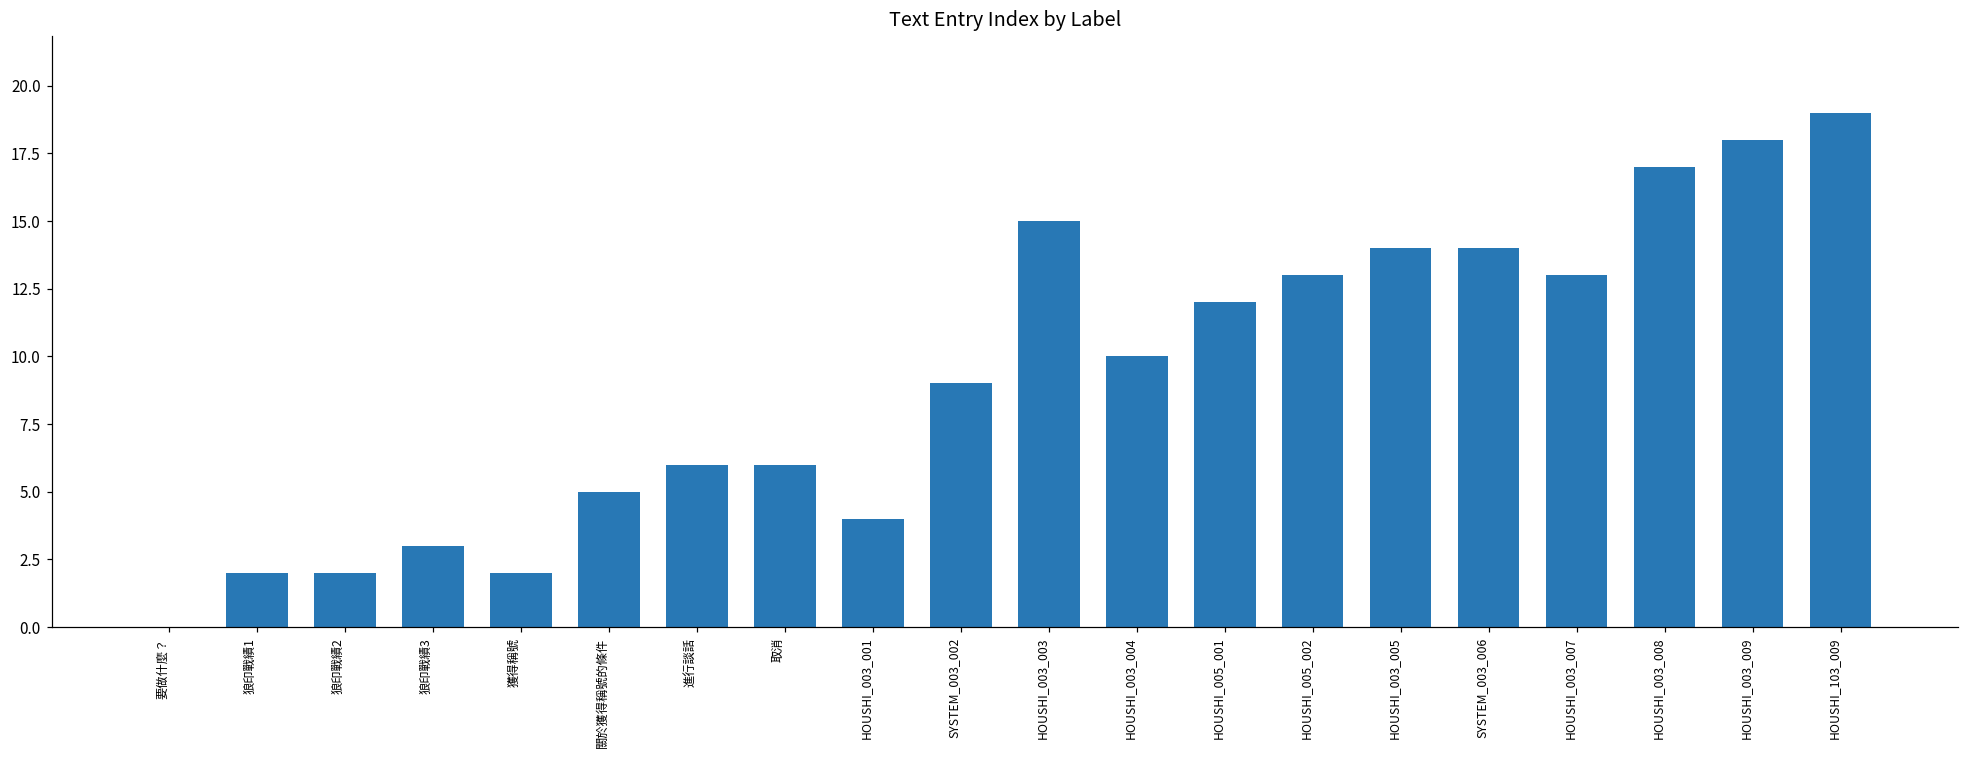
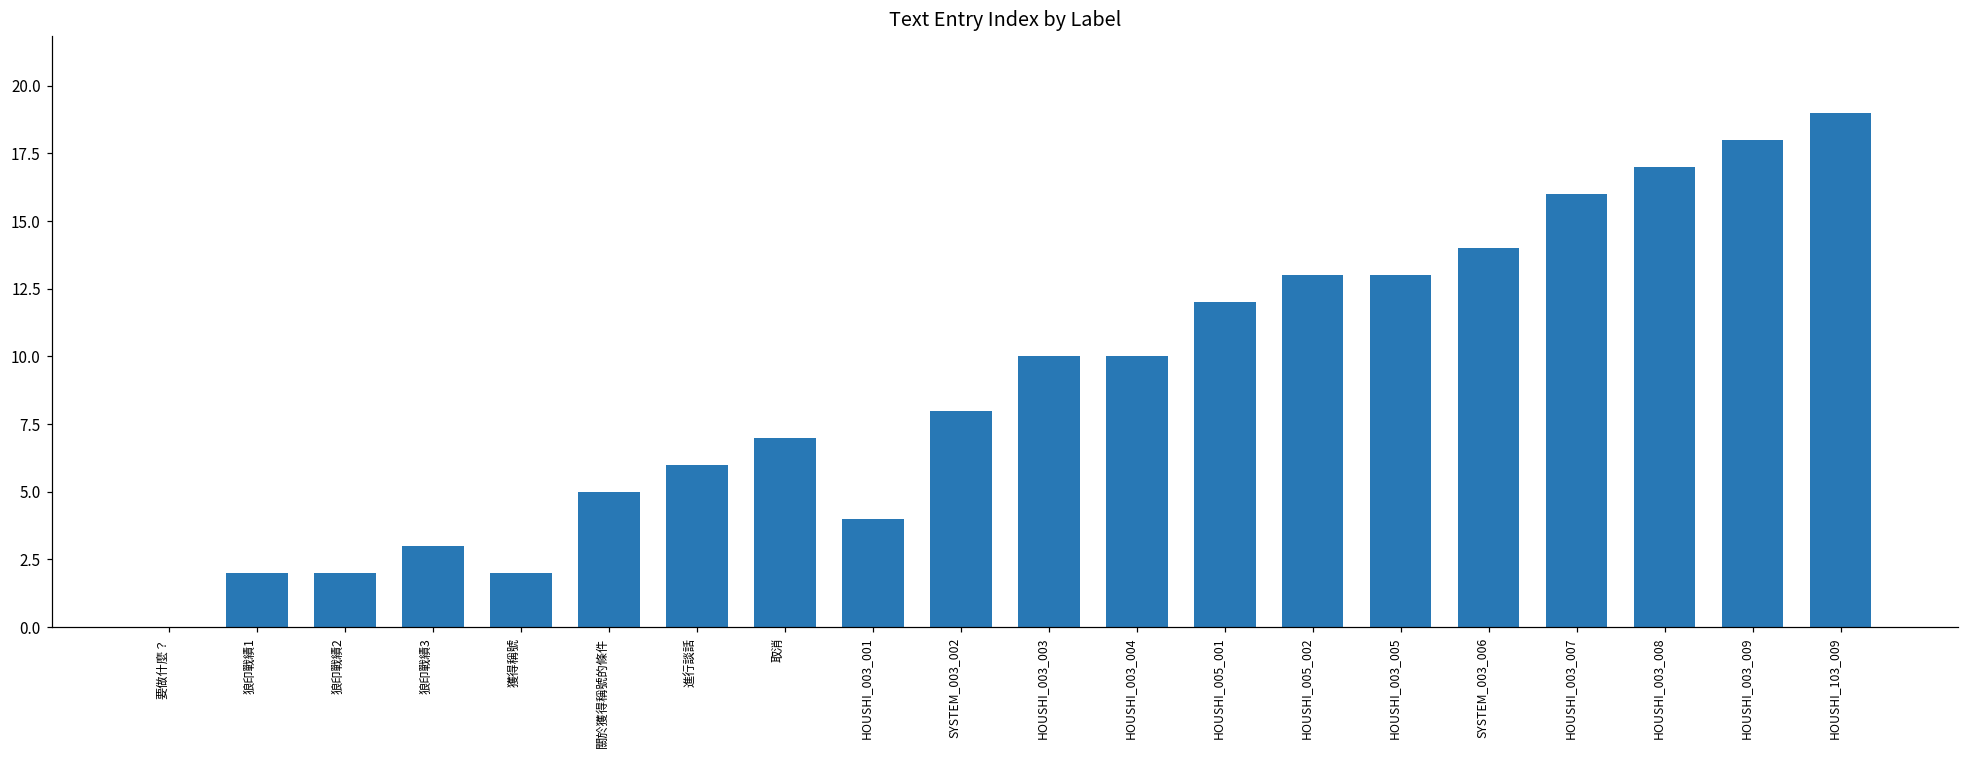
取消: 6 -> 7
SYSTEM_003_002: 9 -> 8
HOUSHI_003_003: 15 -> 10
HOUSHI_003_005: 14 -> 13
HOUSHI_003_007: 13 -> 16
